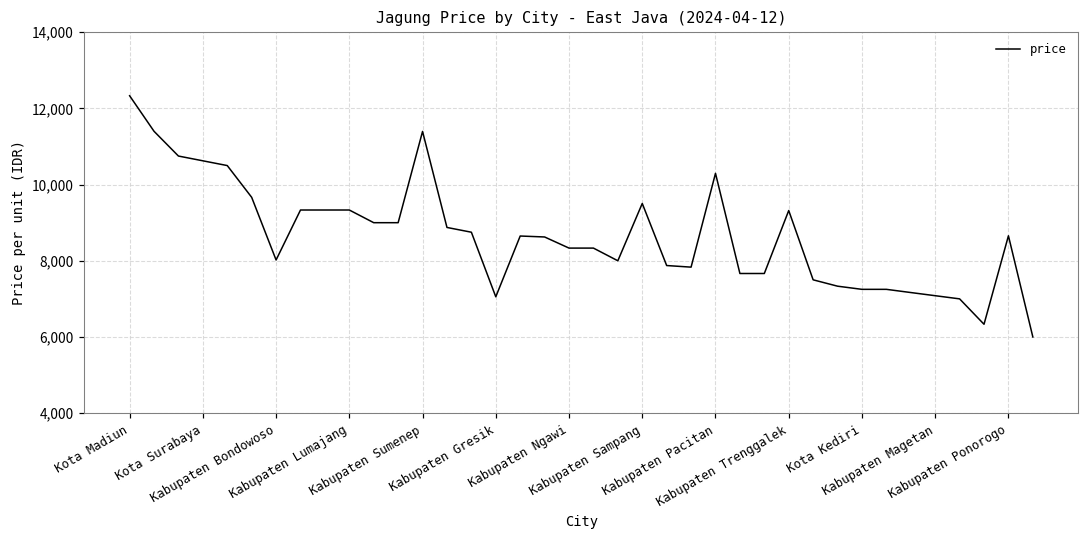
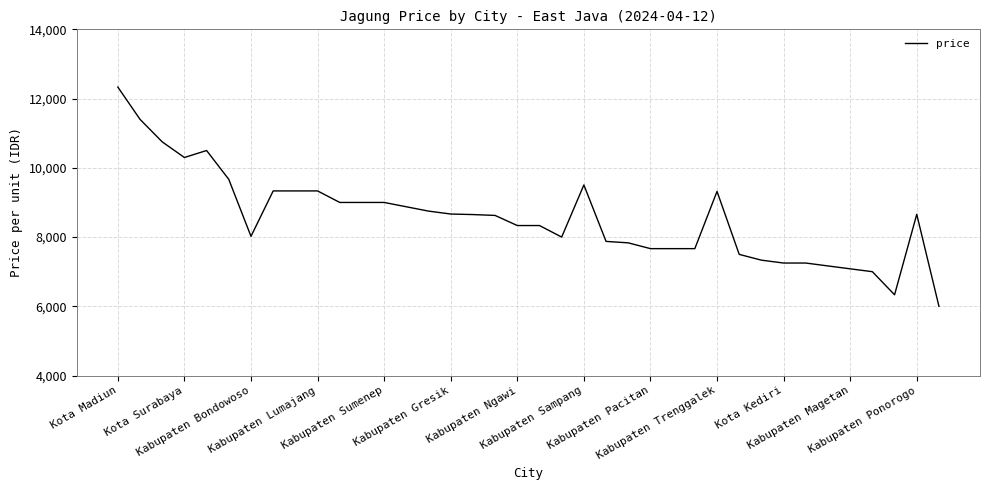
Kota Surabaya: 10,600 -> 10,300
Kabupaten Sumenep: 11,400 -> 9,000
Kabupaten Gresik: 7,100 -> 8,700
Kabupaten Pacitan: 10,300 -> 7,700
